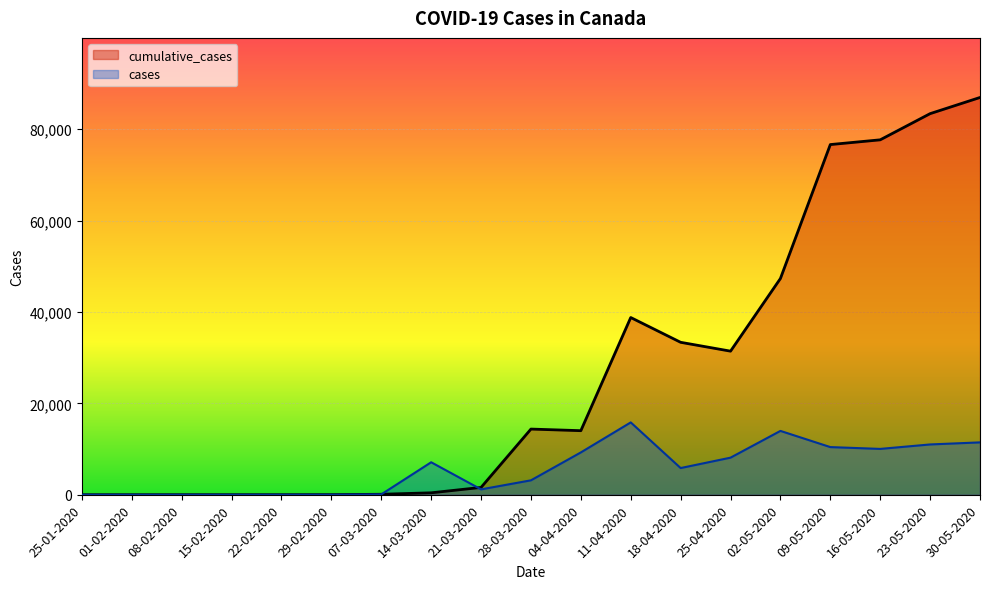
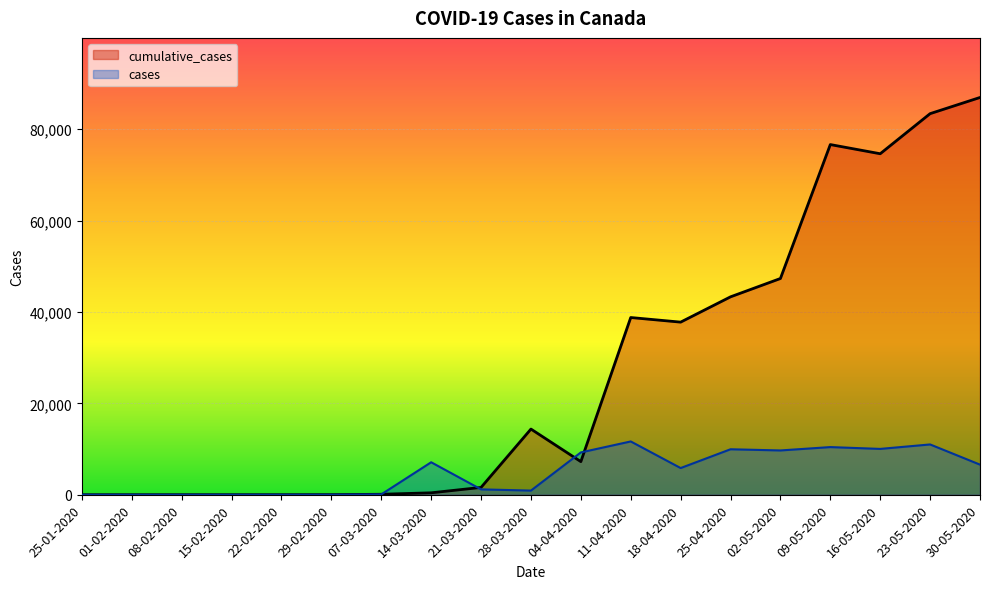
cases, 28-03-2020: 3,000 -> 1,000
cumulative_cases, 04-04-2020: 14,000 -> 7,000
cases, 11-04-2020: 16,000 -> 12,000
cumulative_cases, 18-04-2020: 33,000 -> 38,000
cumulative_cases, 25-04-2020: 31,000 -> 43,000
cases, 25-04-2020: 8,000 -> 10,000
cases, 02-05-2020: 14,000 -> 10,000
cumulative_cases, 16-05-2020: 78,000 -> 75,000
cases, 30-05-2020: 11,000 -> 7,000
